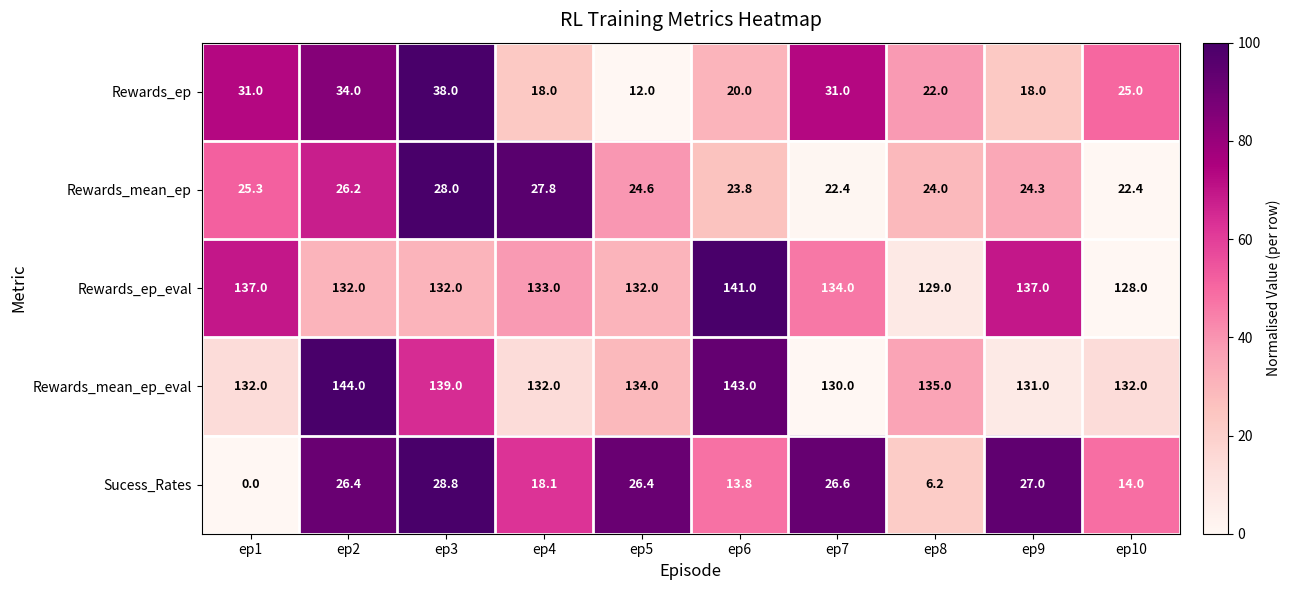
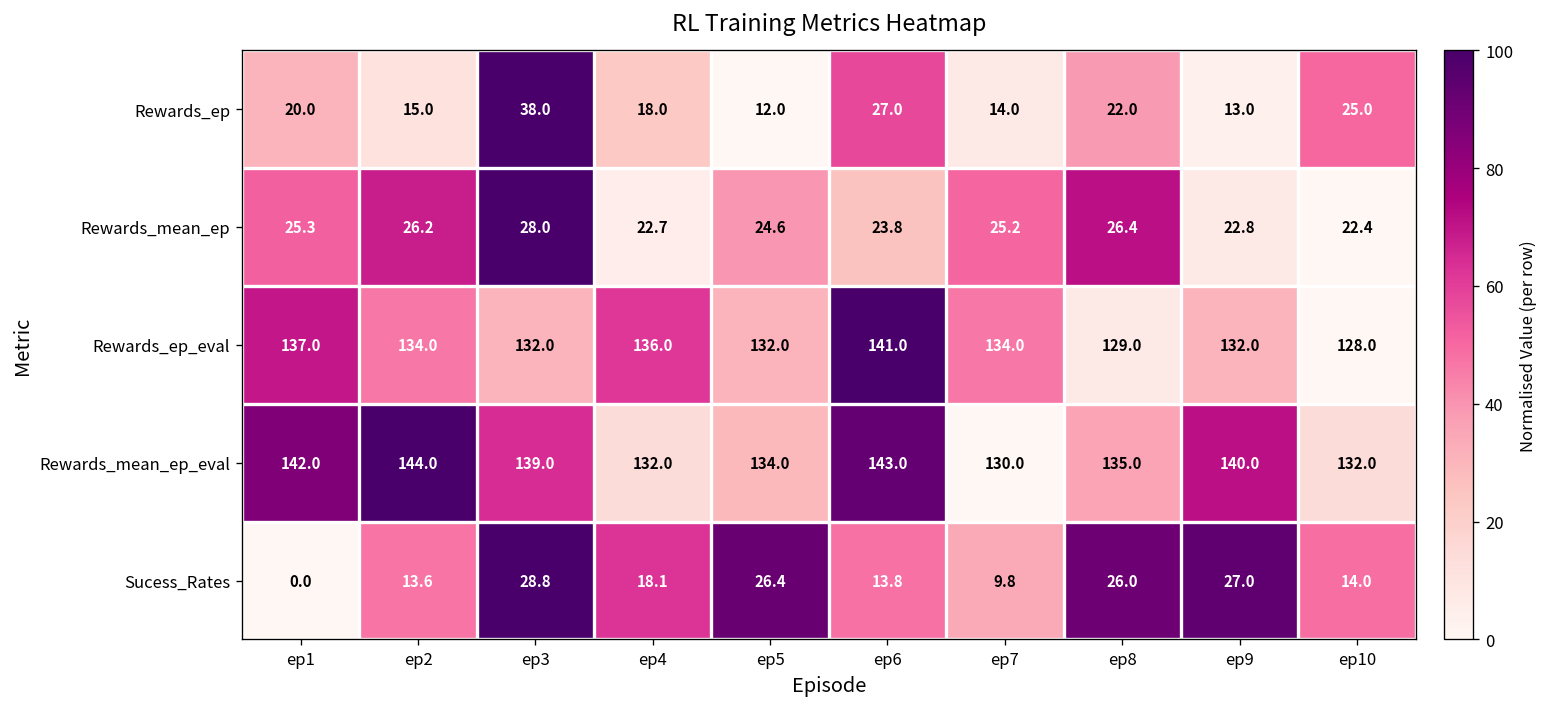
Rewards_ep, ep1: 31.0 -> 20.0
Rewards_ep, ep2: 34.0 -> 15.0
Rewards_ep, ep6: 20.0 -> 27.0
Rewards_ep, ep7: 31.0 -> 14.0
Rewards_ep, ep9: 18.0 -> 13.0
Rewards_mean_ep, ep4: 27.8 -> 22.7
Rewards_mean_ep, ep7: 22.4 -> 25.2
Rewards_mean_ep, ep8: 24.0 -> 26.4
Rewards_mean_ep, ep9: 24.3 -> 22.8
Rewards_ep_eval, ep2: 132.0 -> 134.0
Rewards_ep_eval, ep4: 133.0 -> 136.0
Rewards_ep_eval, ep9: 137.0 -> 132.0
Rewards_mean_ep_eval, ep1: 132.0 -> 142.0
Rewards_mean_ep_eval, ep9: 131.0 -> 140.0
Sucess_Rates, ep2: 26.4 -> 13.6
Sucess_Rates, ep7: 26.6 -> 9.8
Sucess_Rates, ep8: 6.2 -> 26.0
